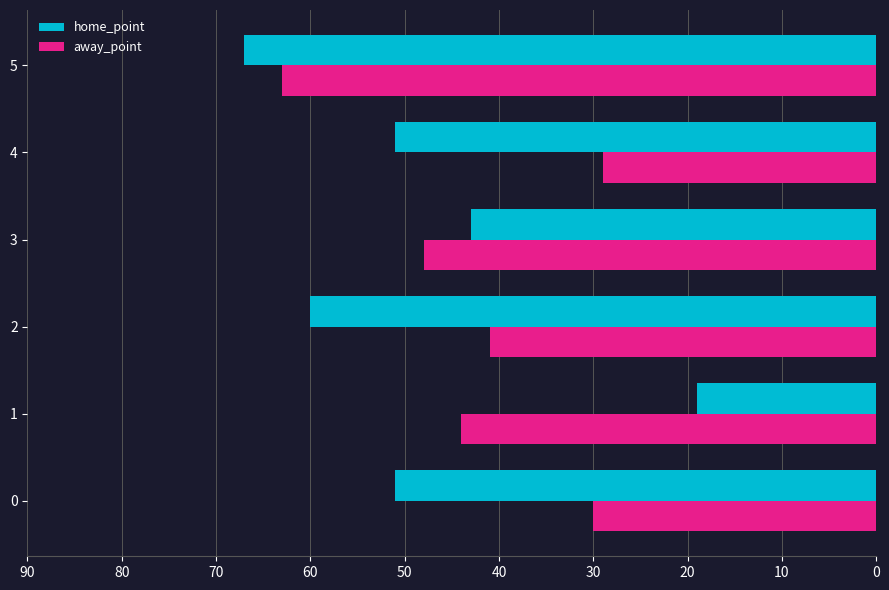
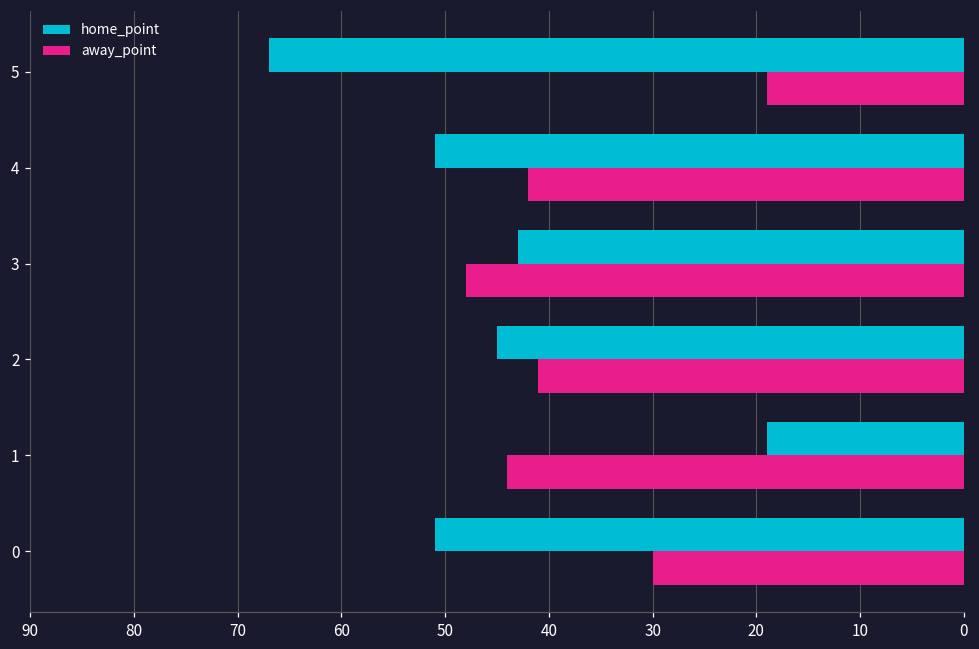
away_point, 5: 63 -> 19
away_point, 4: 29 -> 42
home_point, 2: 60 -> 45
